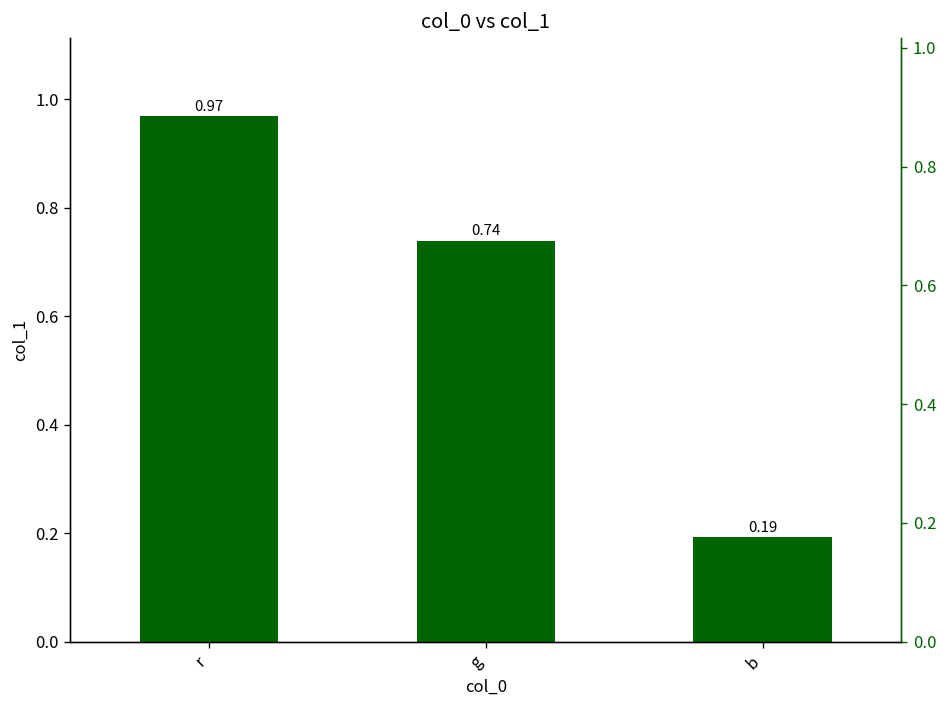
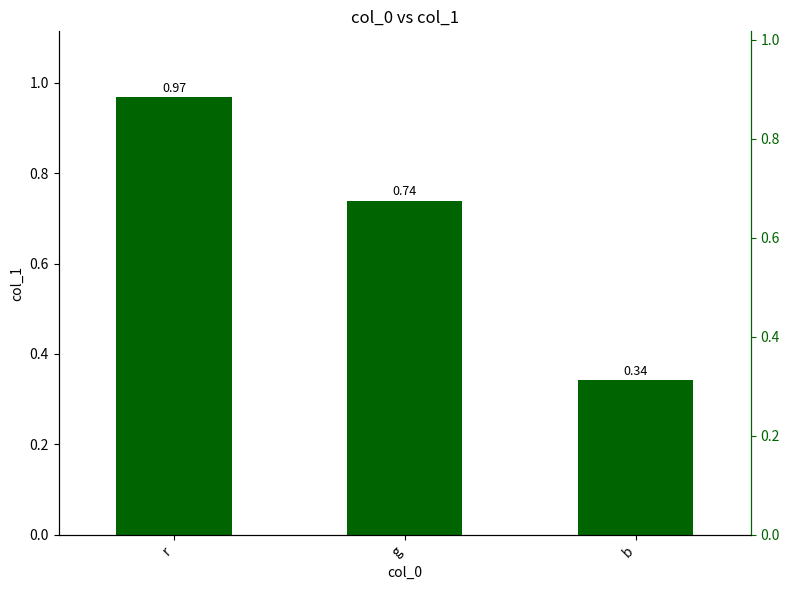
b: 0.19 -> 0.34
